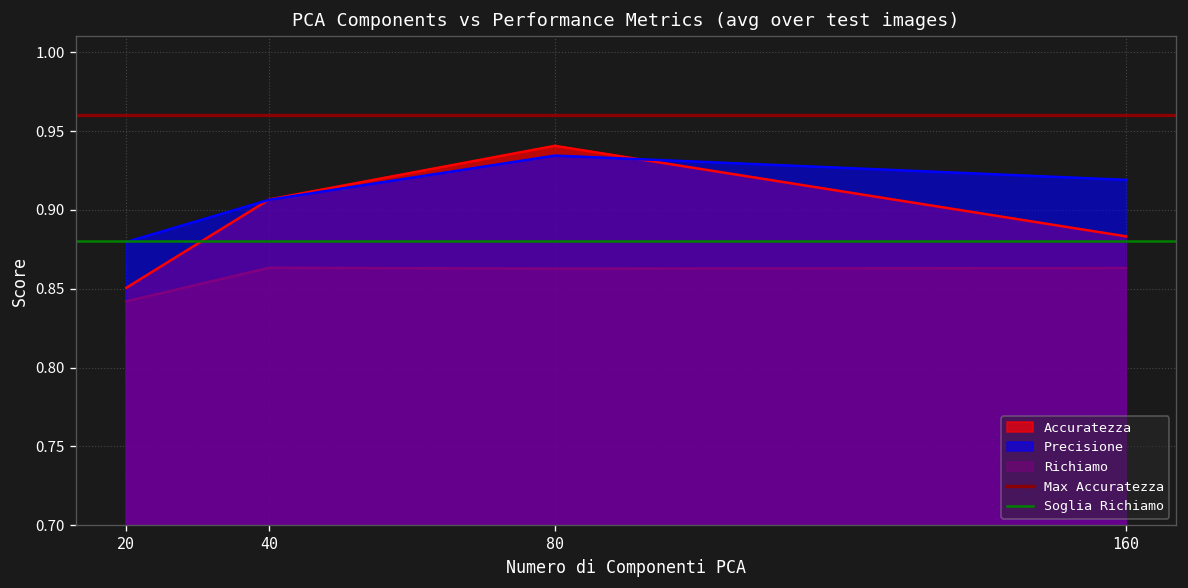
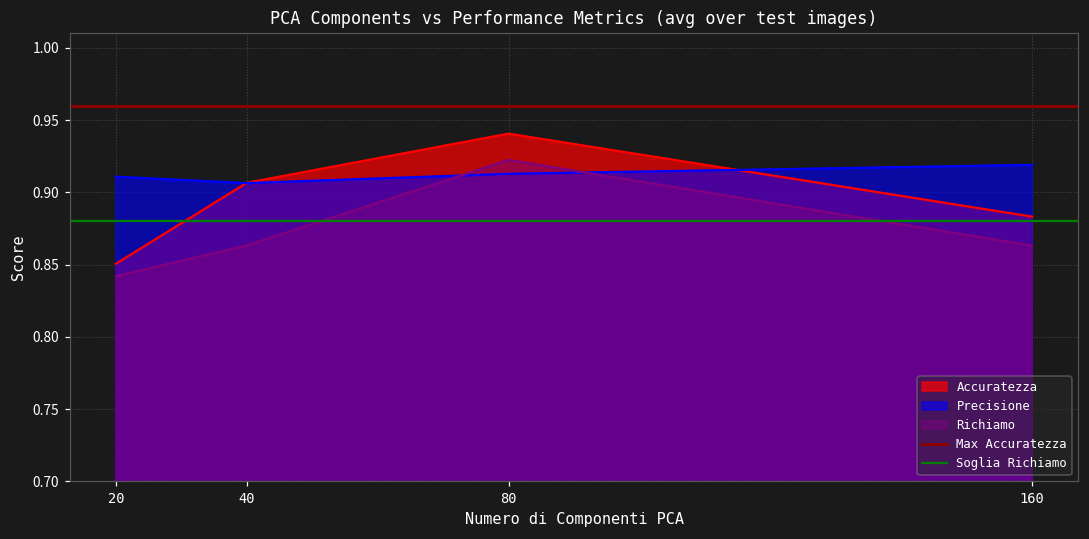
Precisione, 20: 0.880 -> 0.911
Precisione, 80: 0.934 -> 0.913
Richiamo, 80: 0.863 -> 0.922
